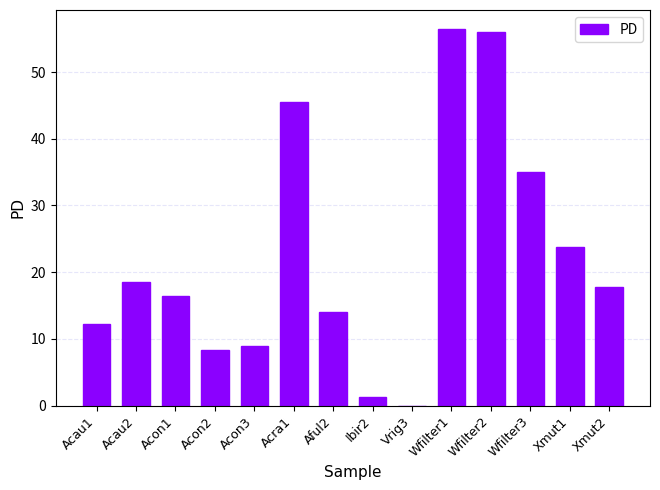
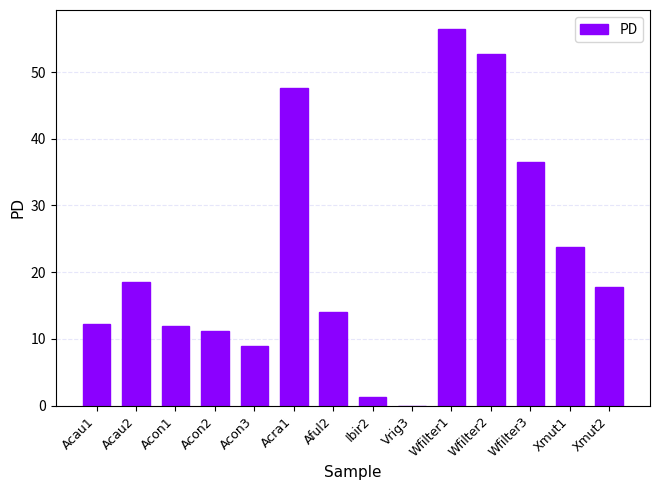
Acon1: 16 -> 12
Acon2: 8 -> 11
Acra1: 46 -> 48
Wfilter2: 56 -> 53
Wfilter3: 35 -> 37
